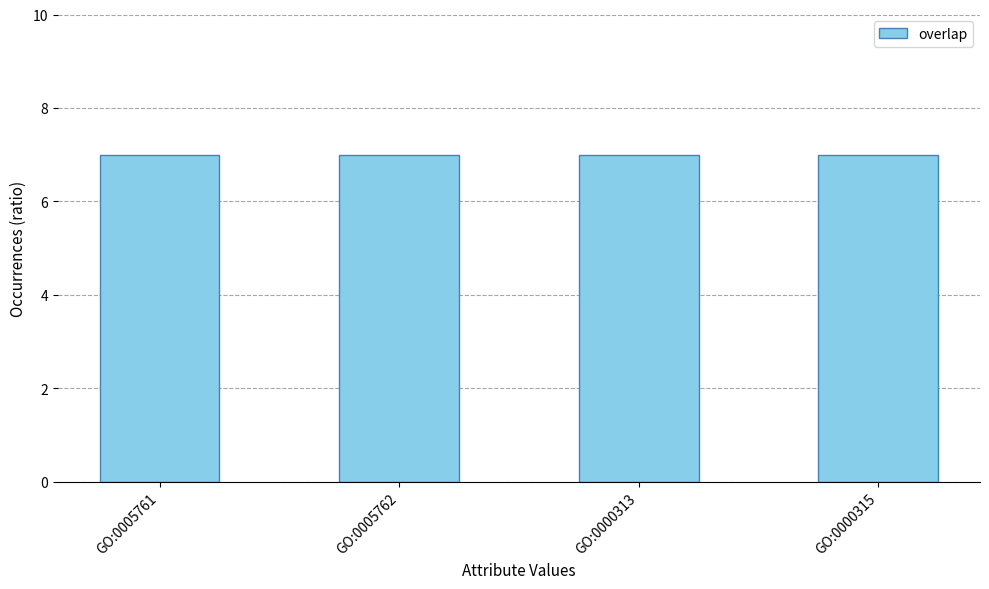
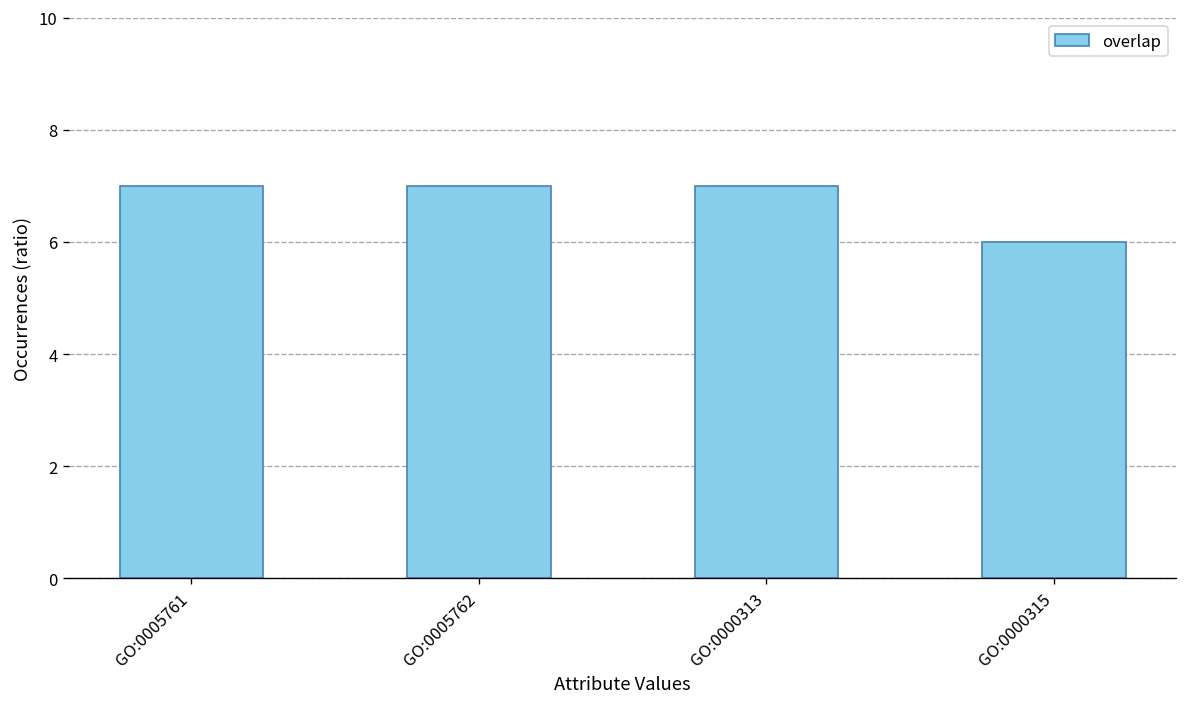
GO:0000315: 7 -> 6
